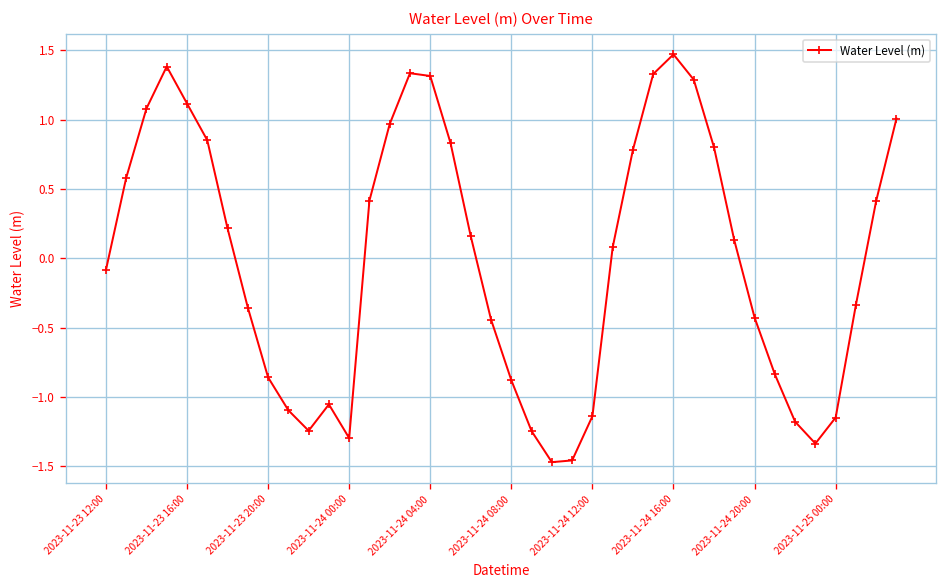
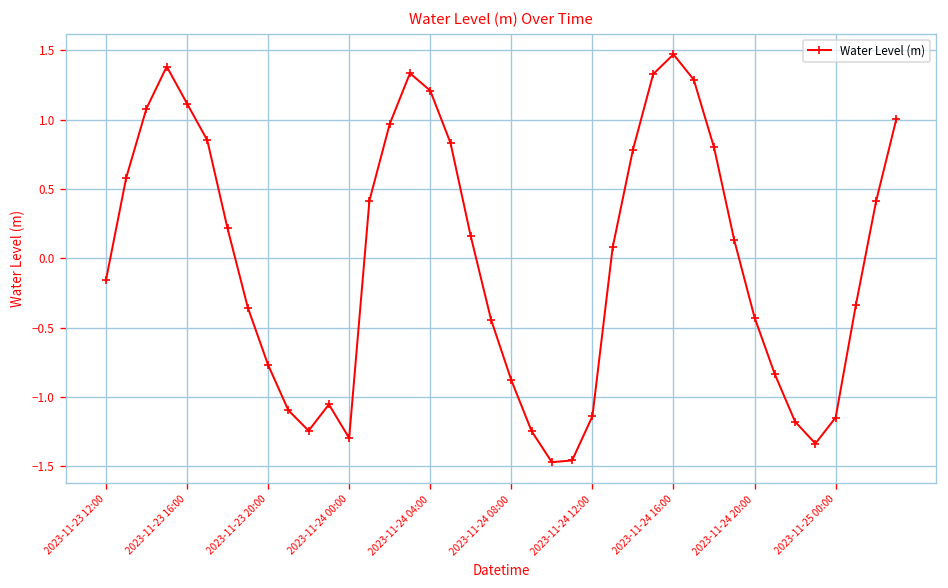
2023-11-23 12:00: -0.08 -> -0.16
2023-11-23 20:00: -0.86 -> -0.77
2023-11-24 04:00: 1.31 -> 1.21
